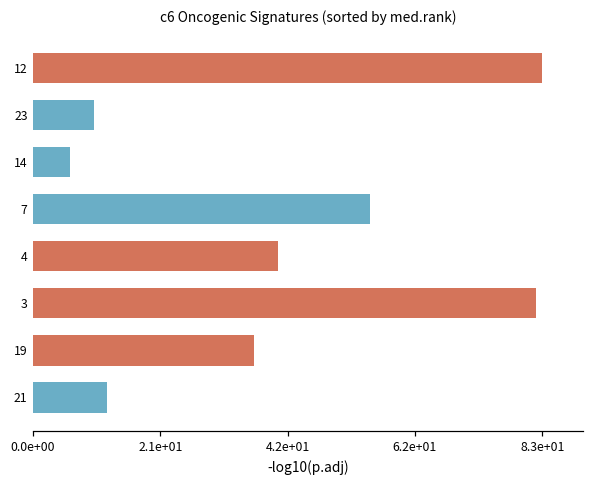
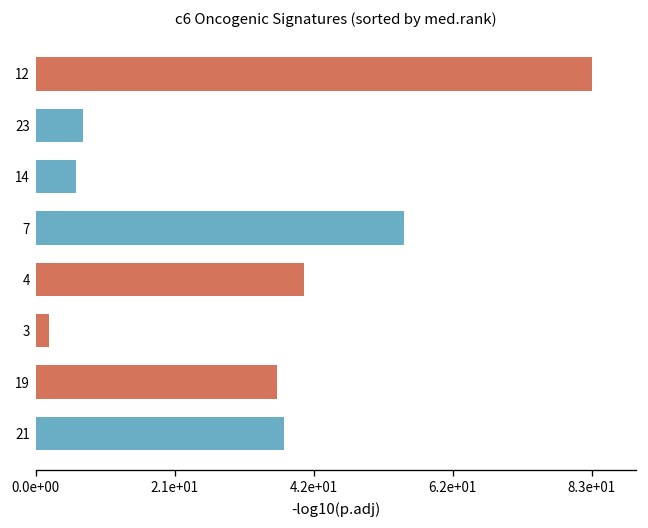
23: 10 -> 7
3: 82 -> 2
21: 12 -> 37
